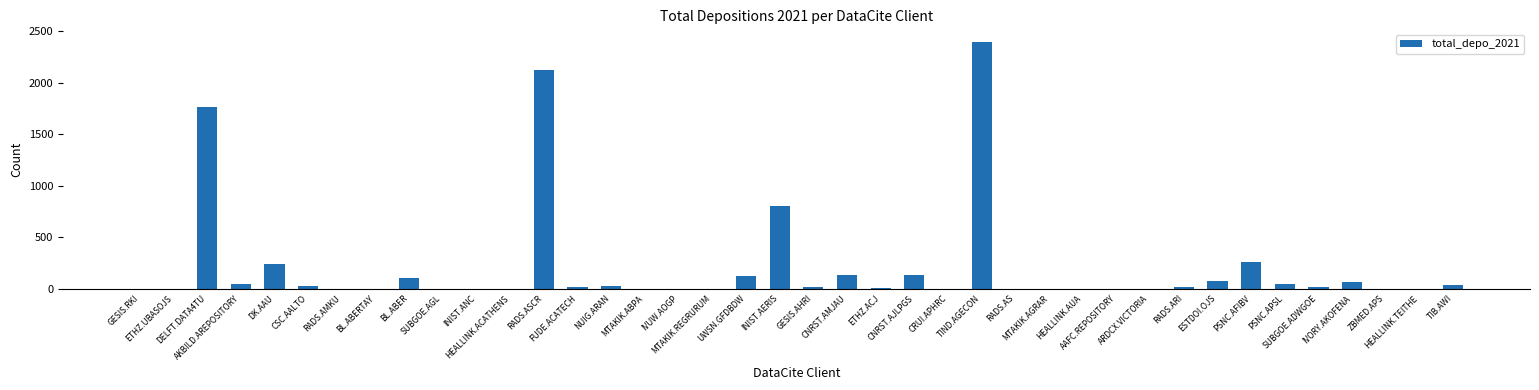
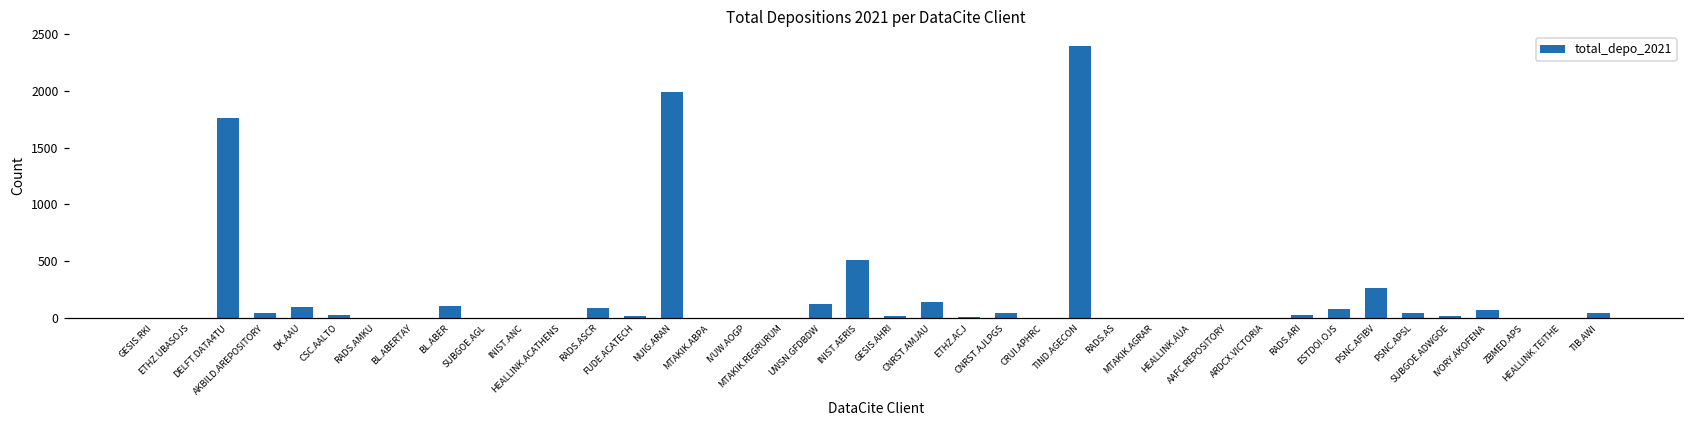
DK.AAU: 250 -> 90
RADS.ASCR: 2130 -> 90
NUIG.ARAN: 30 -> 1990
INIST.AERIS: 810 -> 510
CNRST.AJLPGS: 140 -> 50
